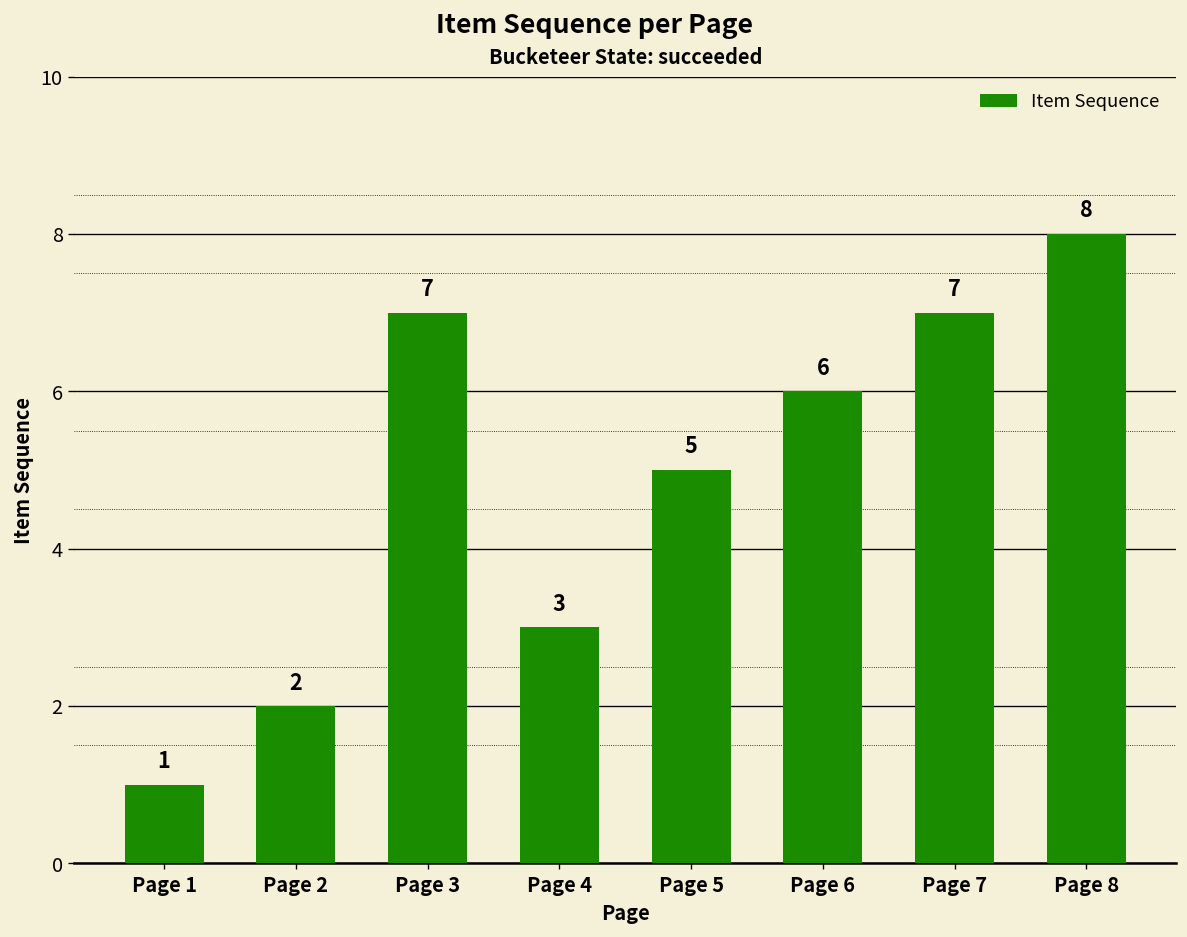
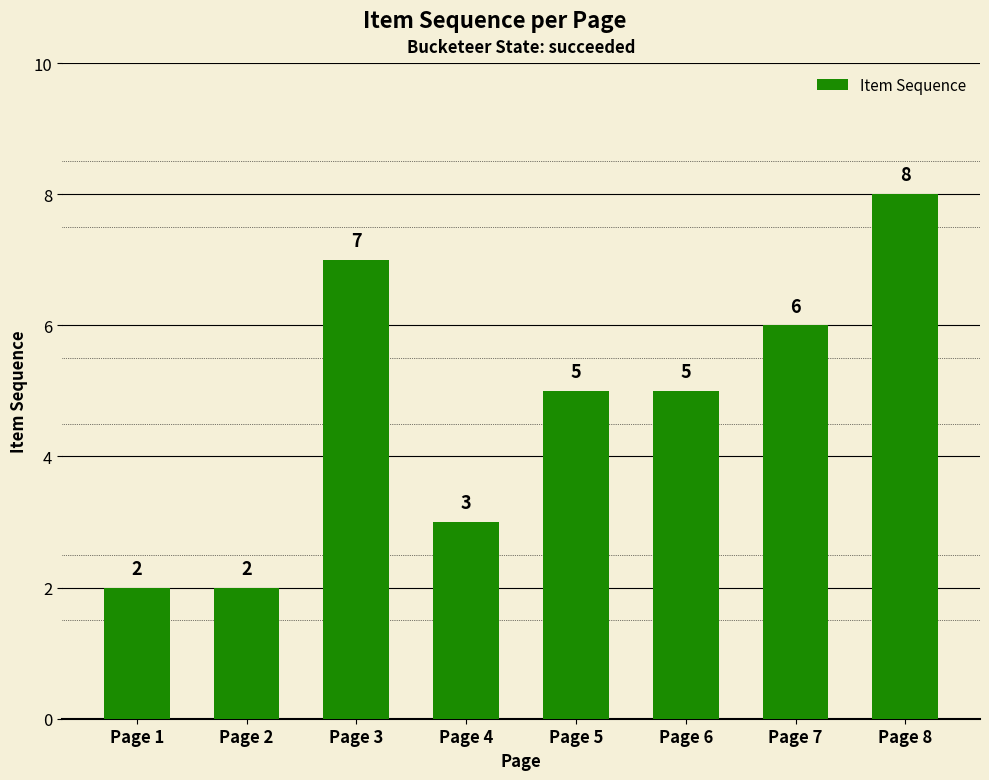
Page 1: 1 -> 2
Page 6: 6 -> 5
Page 7: 7 -> 6
